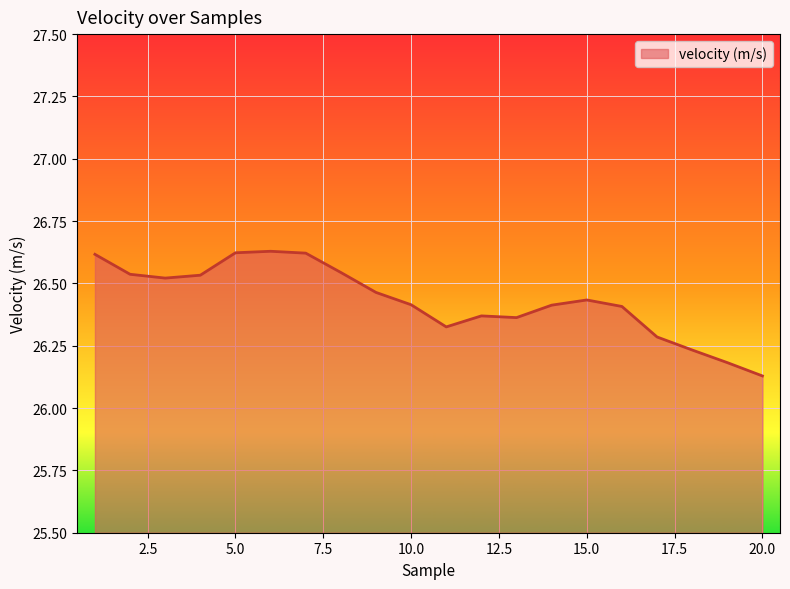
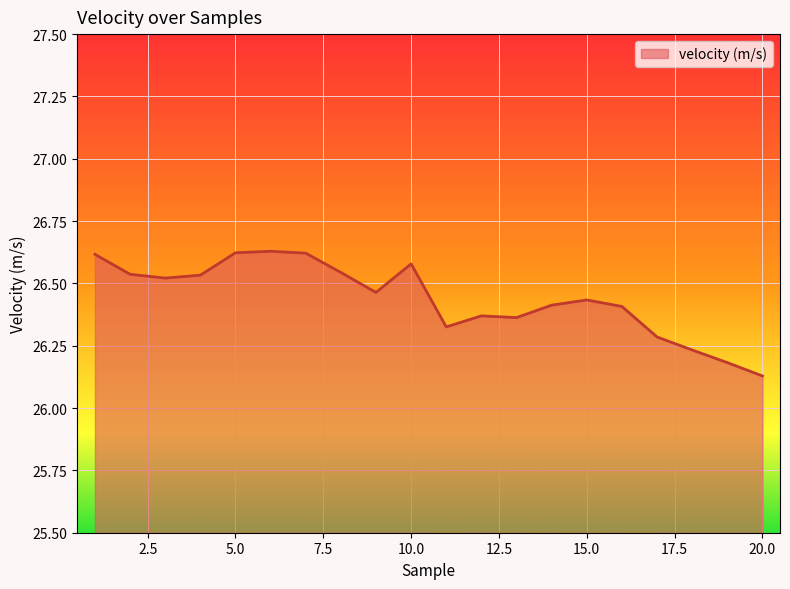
10.0: 26.41 -> 26.58
